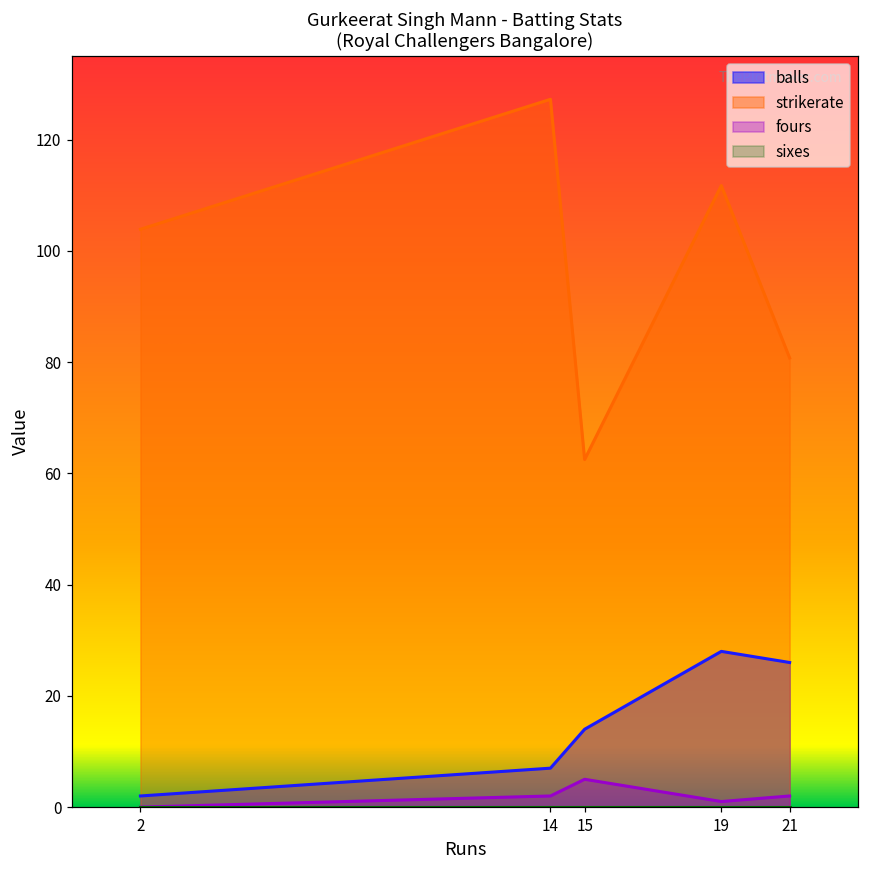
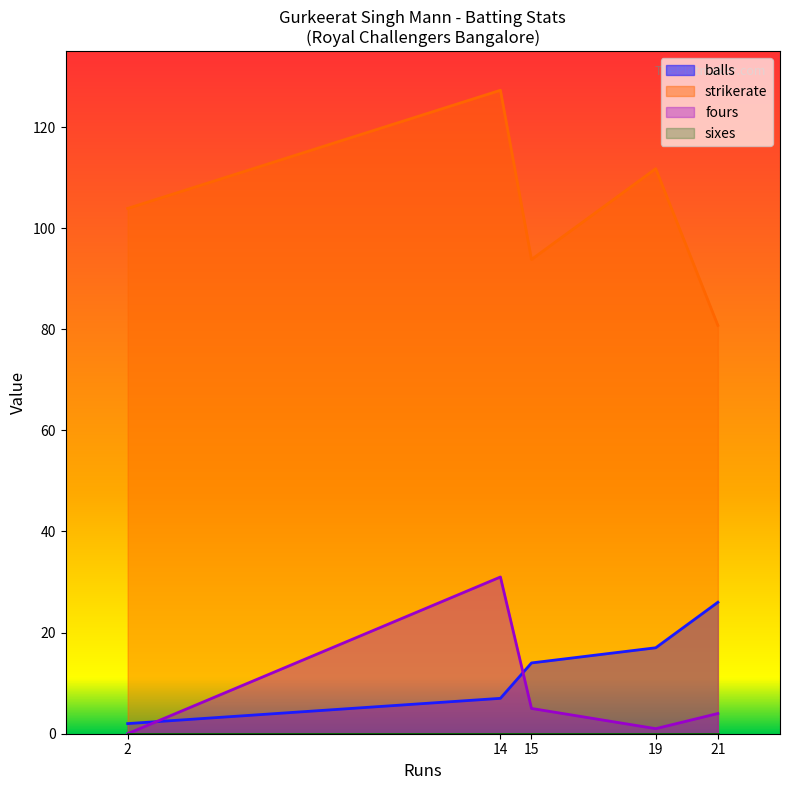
fours, 14: 2 -> 31
strikerate, 15: 63 -> 94
balls, 19: 28 -> 17
fours, 21: 2 -> 4
